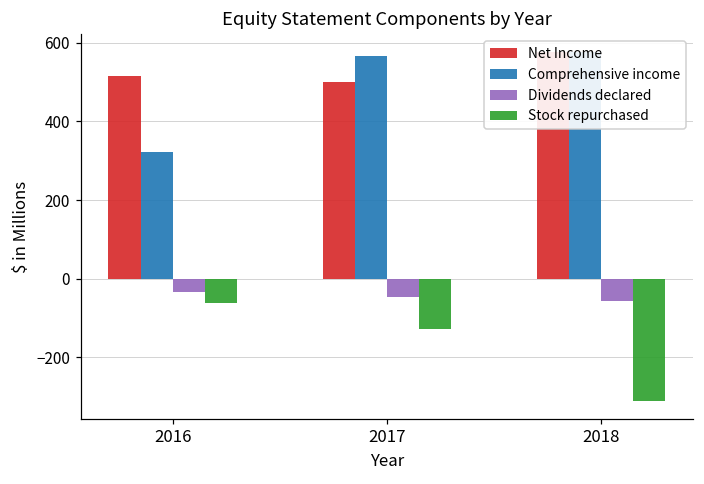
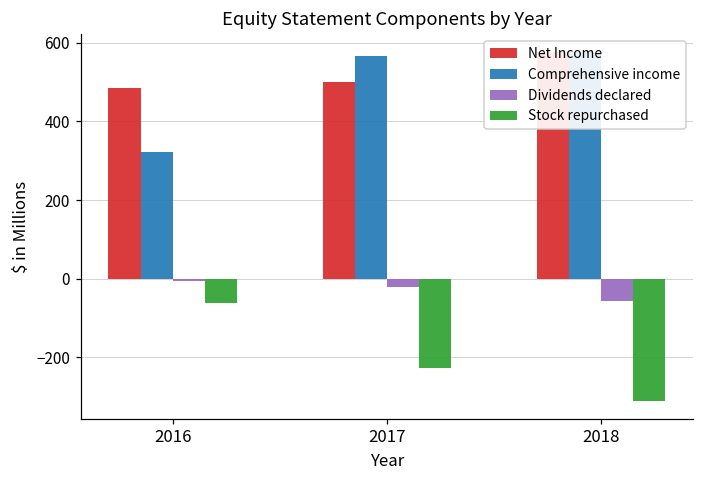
Net Income, 2016: 520 -> 490
Dividends declared, 2016: -40 -> -10
Dividends declared, 2017: -50 -> -20
Stock repurchased, 2017: -130 -> -230
